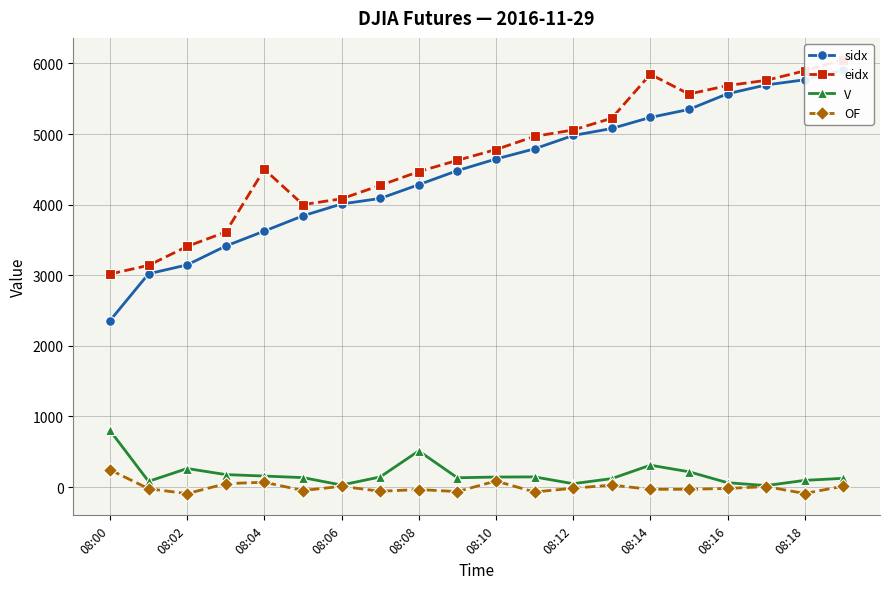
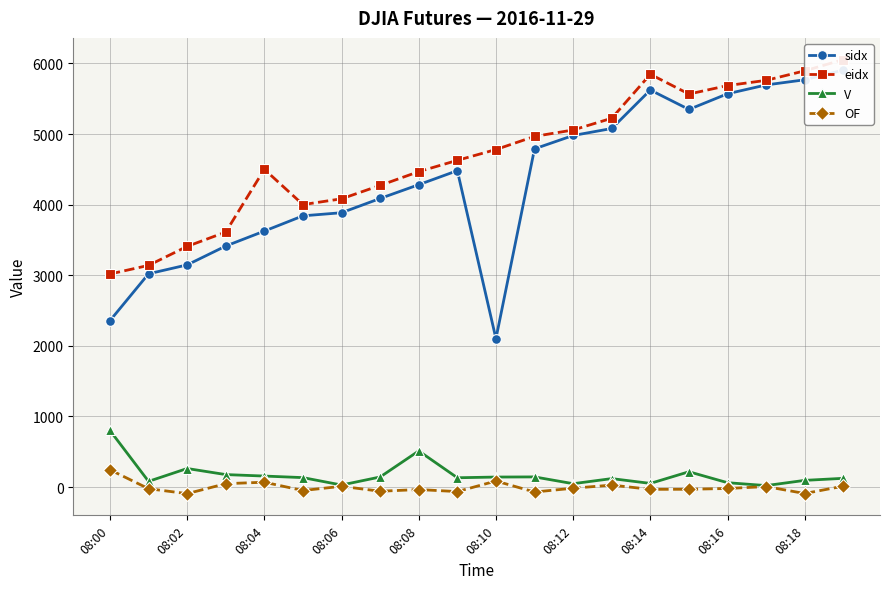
sidx, 08:06: 4000 -> 3900
sidx, 08:10: 4600 -> 2100
sidx, 08:14: 5200 -> 5600
V, 08:14: 300 -> 100
